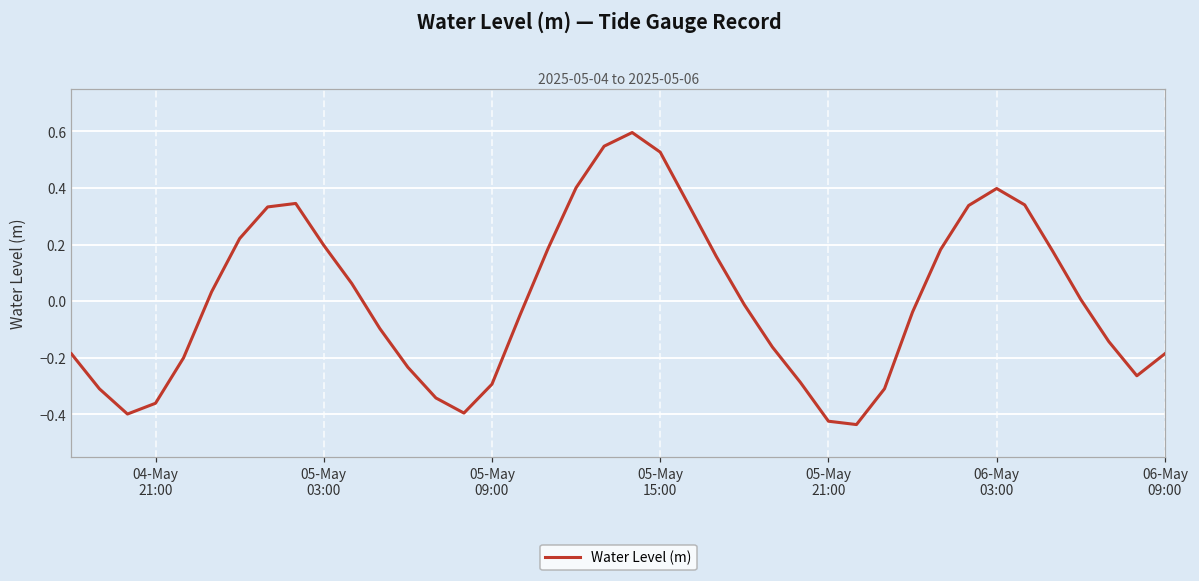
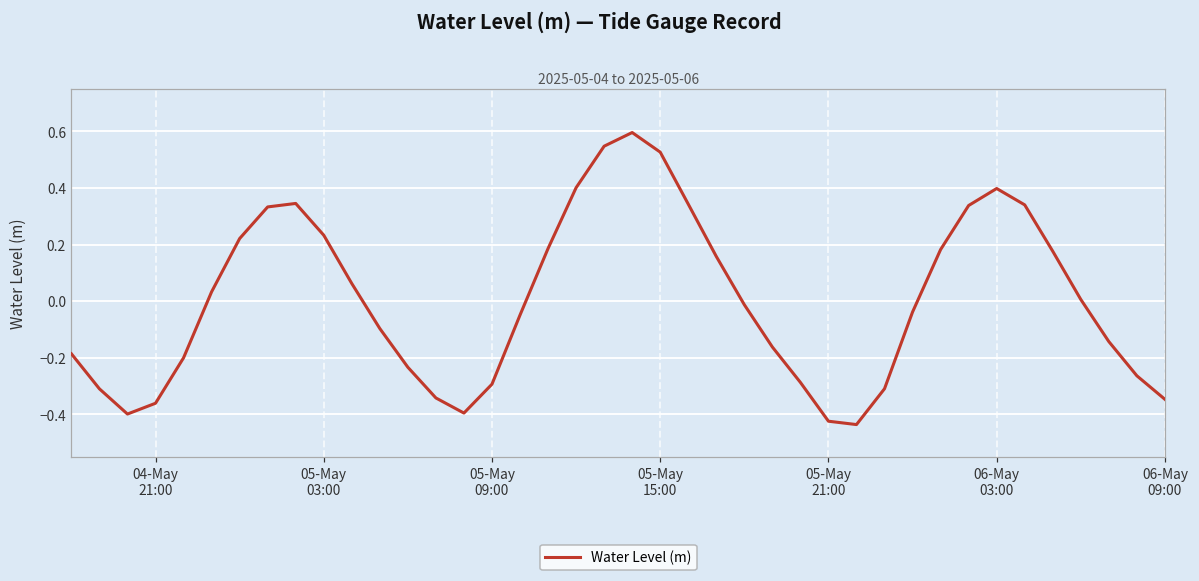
05-May 03:00: 0.20 -> 0.23
06-May 09:00: -0.19 -> -0.35
